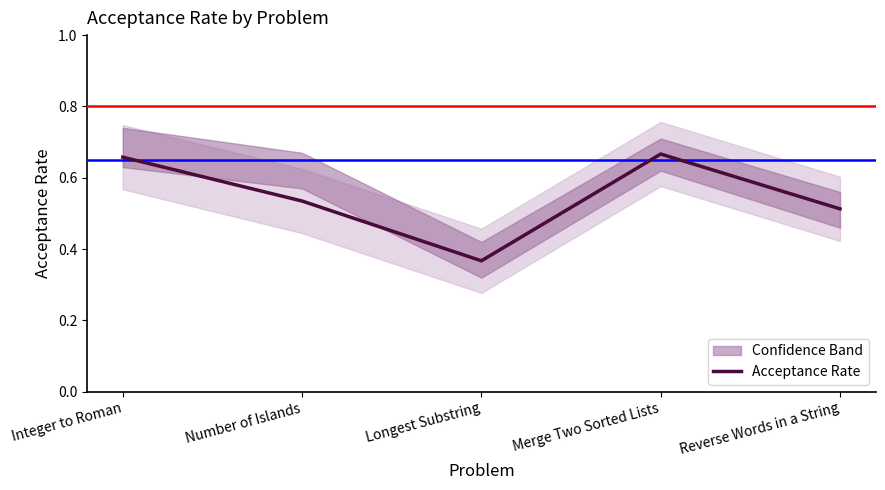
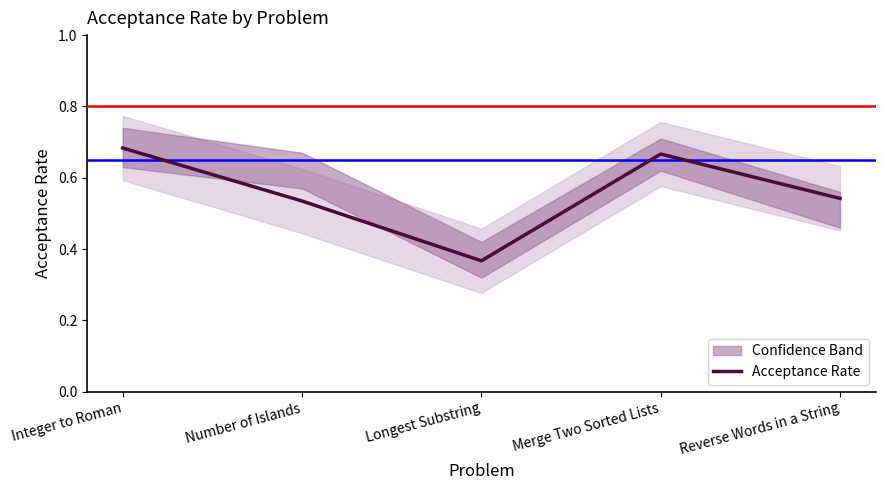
Acceptance Rate, Integer to Roman: 0.66 -> 0.68
Acceptance Rate, Reverse Words in a String: 0.51 -> 0.54
